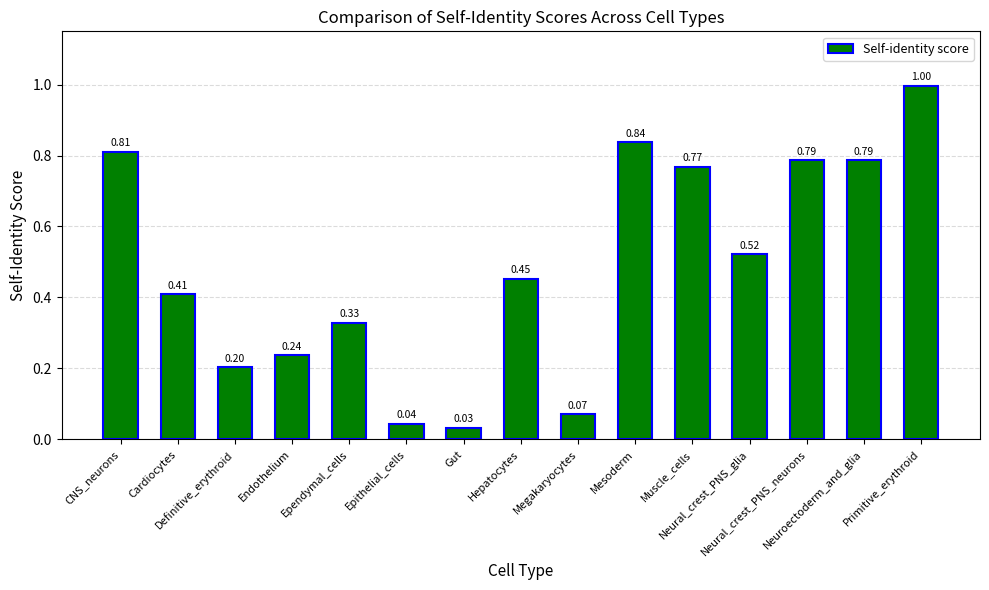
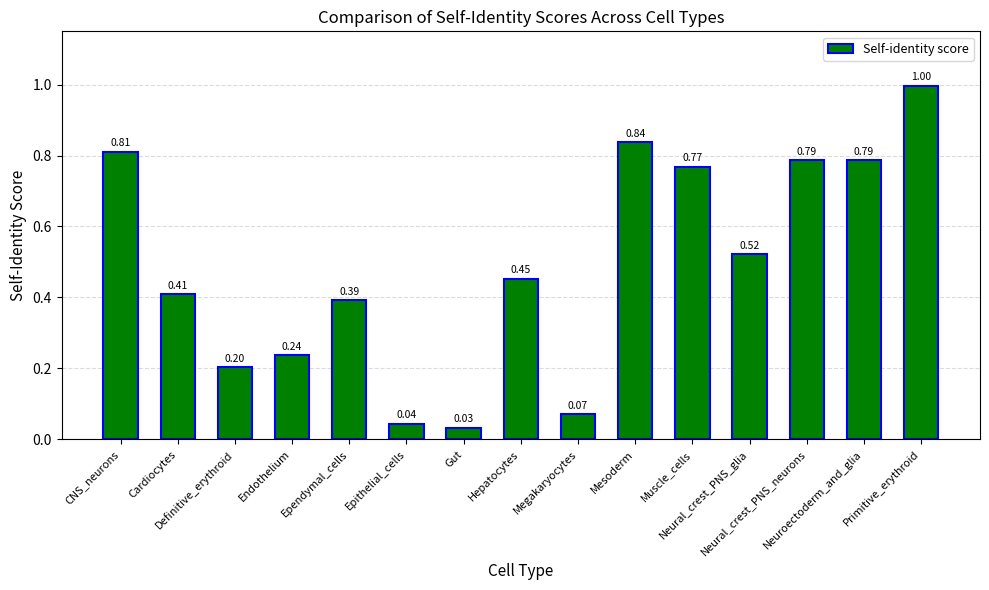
Ependymal_cells: 0.33 -> 0.39
